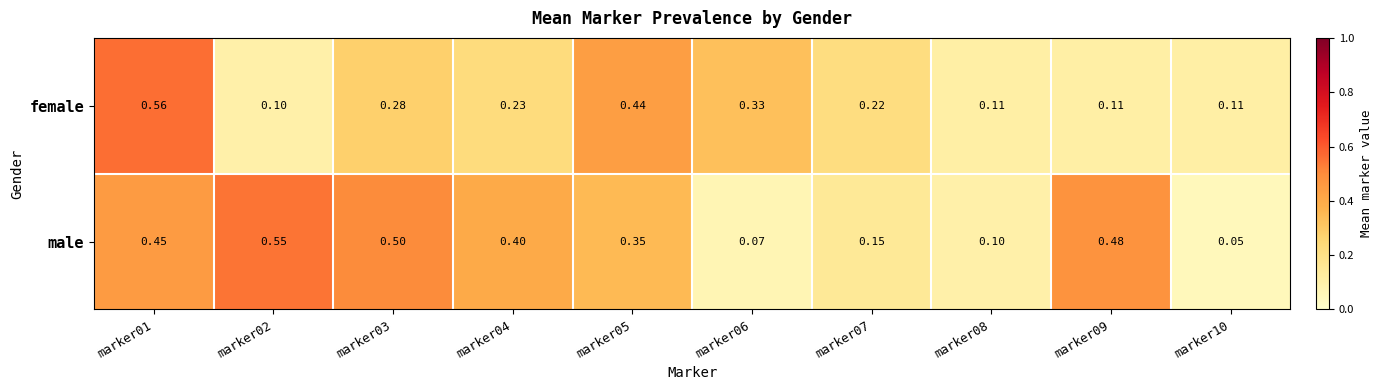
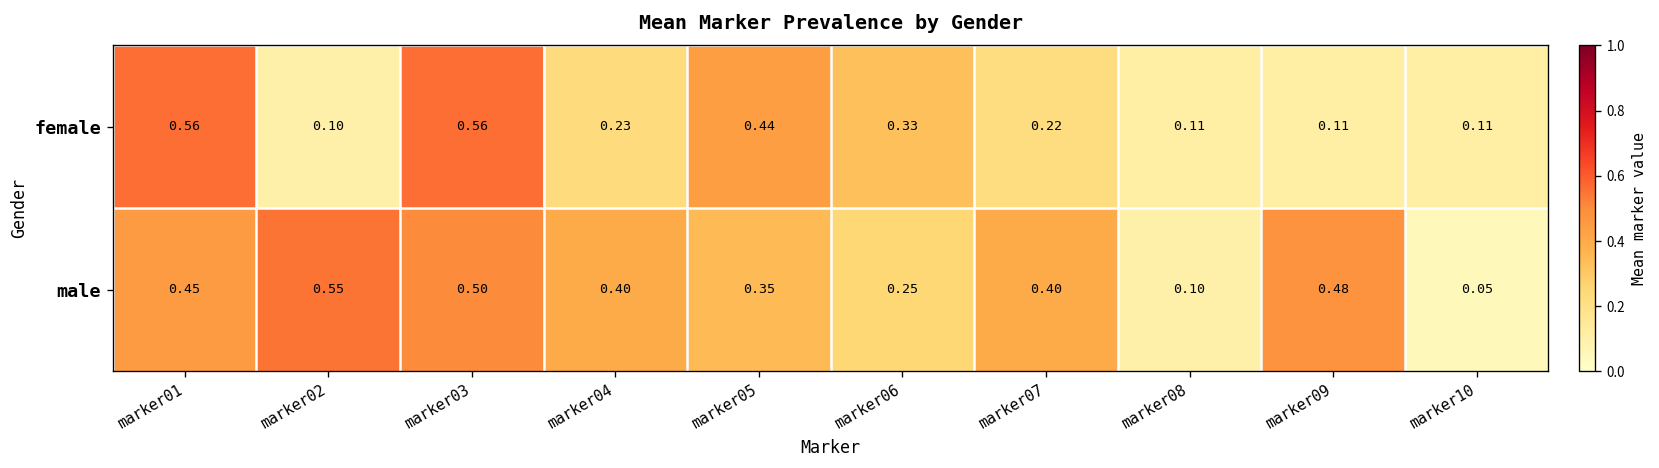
female, marker03: 0.28 -> 0.56
male, marker06: 0.07 -> 0.25
male, marker07: 0.15 -> 0.40
